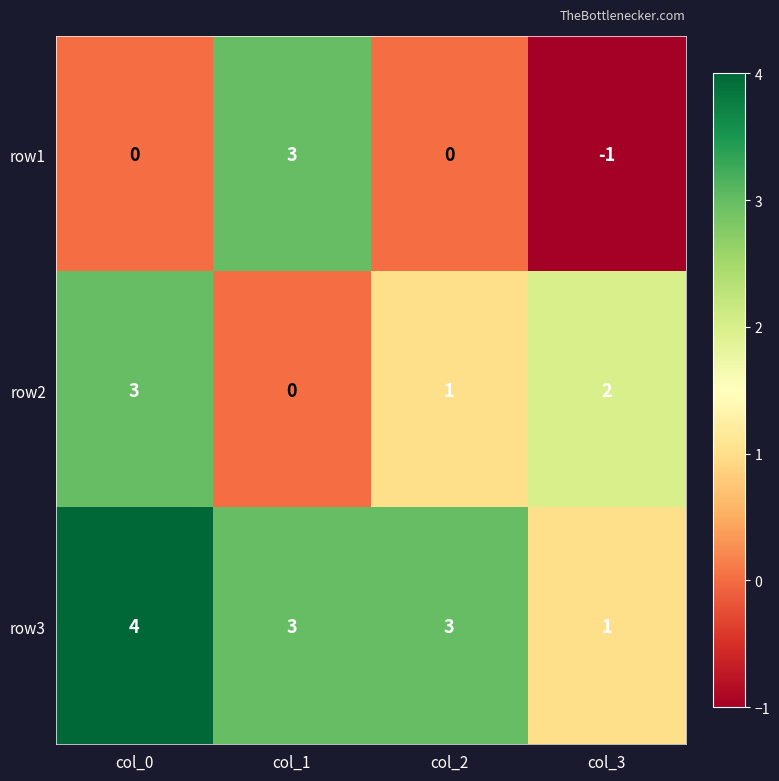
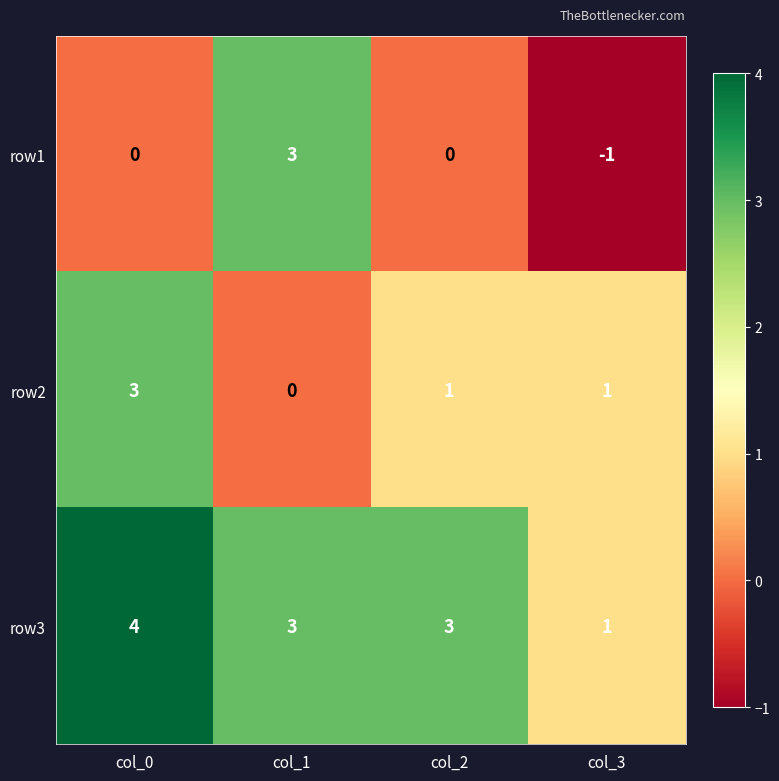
row2, col_3: 2 -> 1
